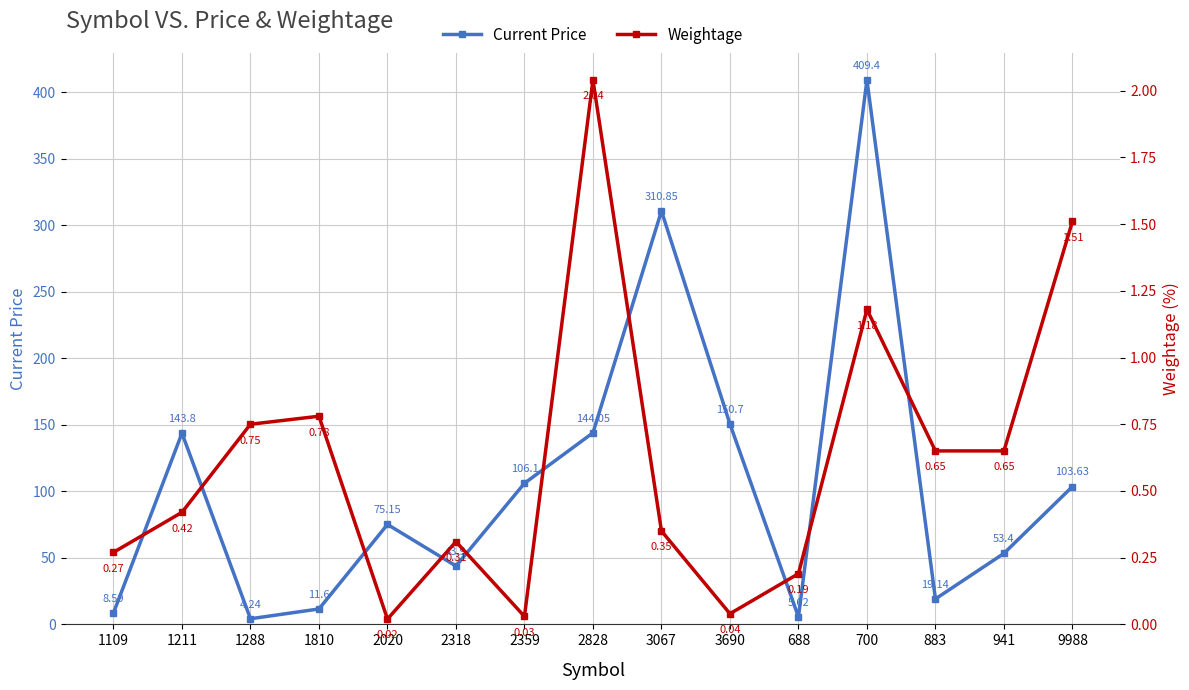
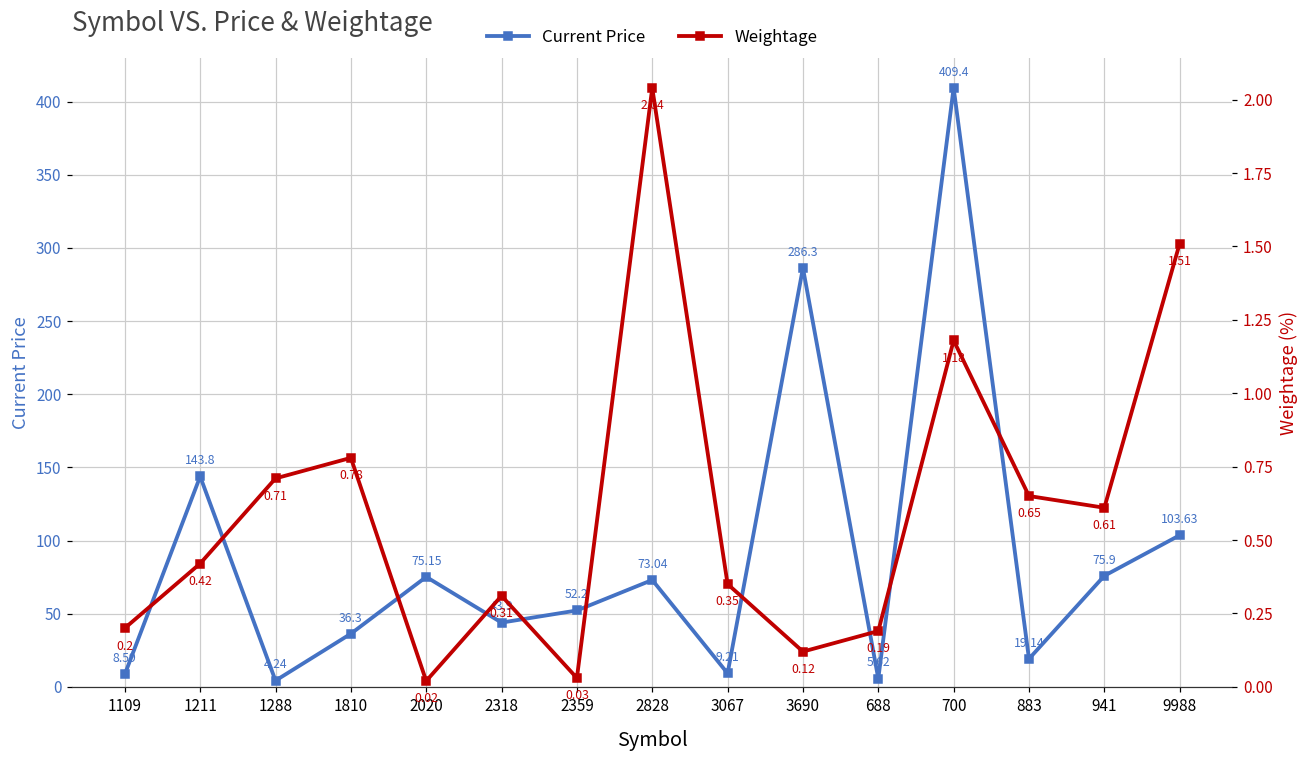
Current Price, 1810: 11.6 -> 36.3
Current Price, 2359: 106.1 -> 52.2
Current Price, 2828: 144.05 -> 73.04
Current Price, 3067: 310.85 -> 9.21
Current Price, 3690: 150.7 -> 286.3
Current Price, 941: 53.4 -> 75.9
Weightage, 1109: 0.27 -> 0.2
Weightage, 1288: 0.75 -> 0.71
Weightage, 3690: 0.04 -> 0.12
Weightage, 941: 0.65 -> 0.61
